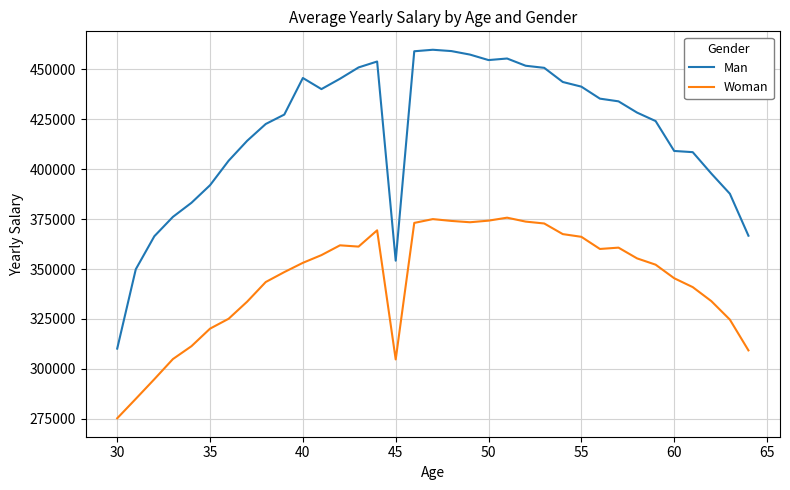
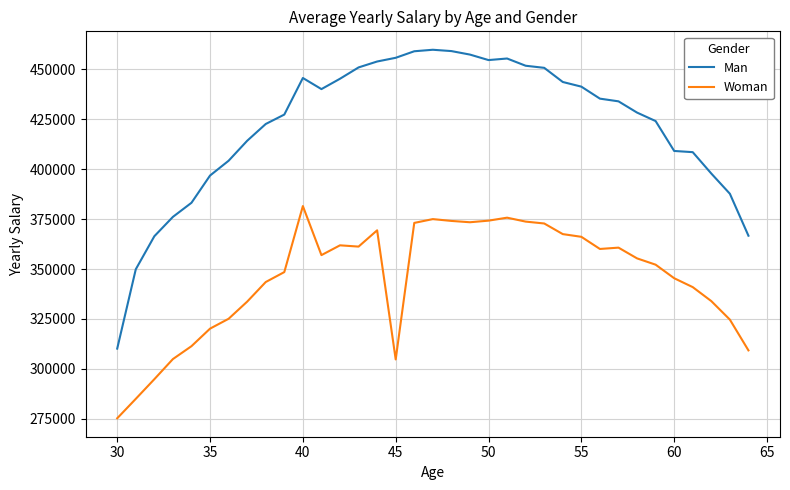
Man, 35: 392000 -> 397000
Woman, 40: 353000 -> 382000
Man, 45: 354000 -> 456000
